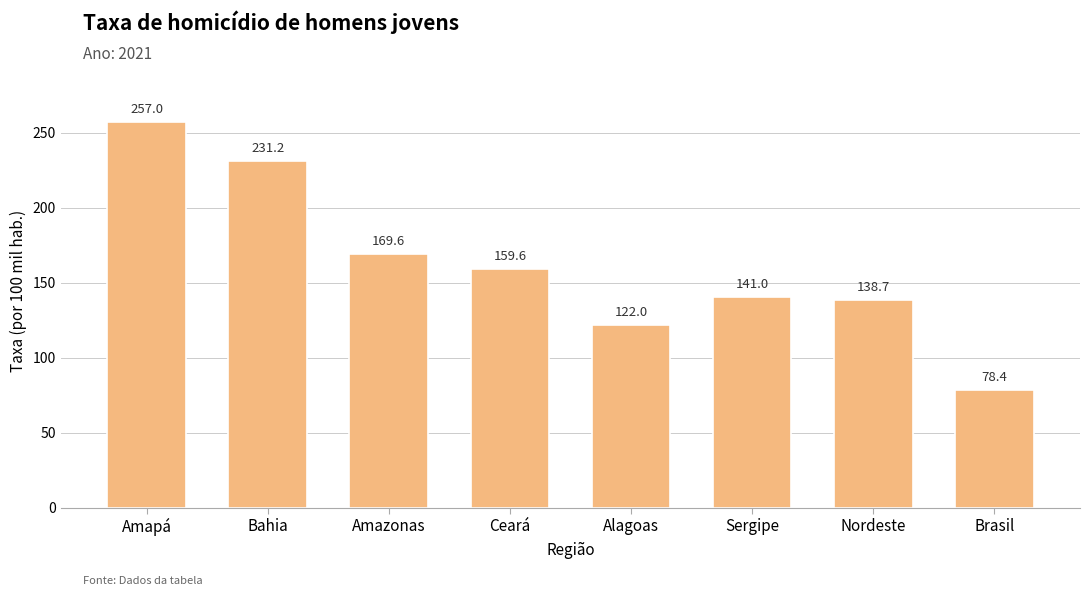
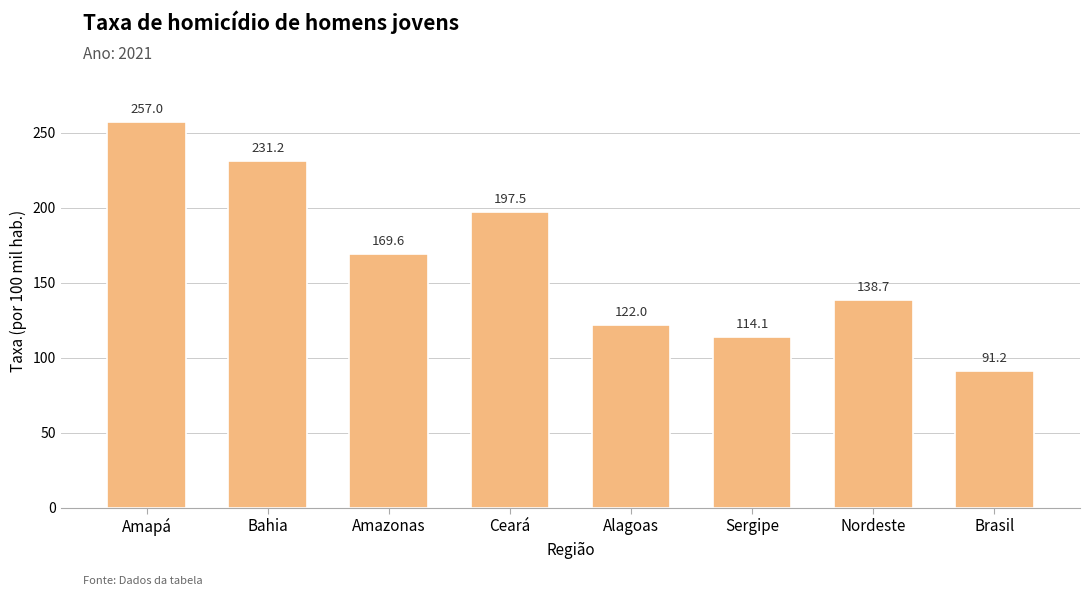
Ceará: 159.6 -> 197.5
Sergipe: 141.0 -> 114.1
Brasil: 78.4 -> 91.2
